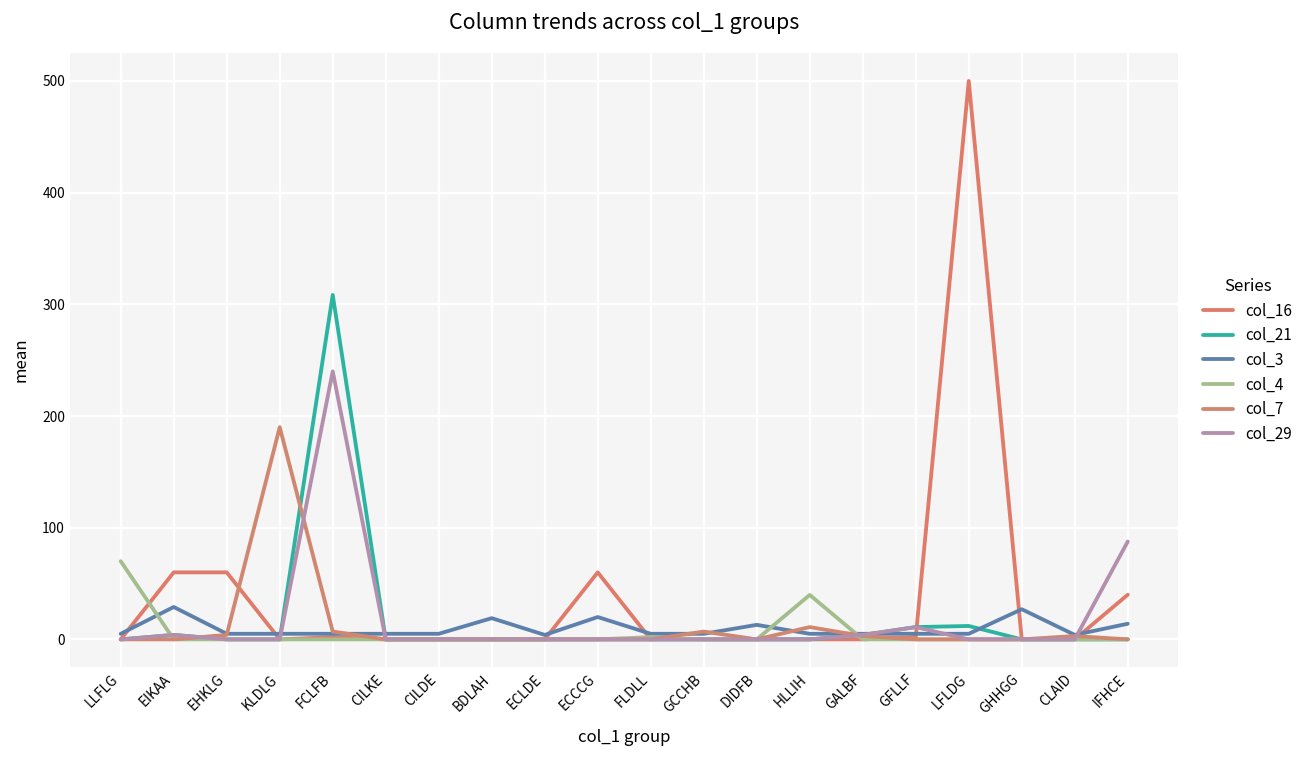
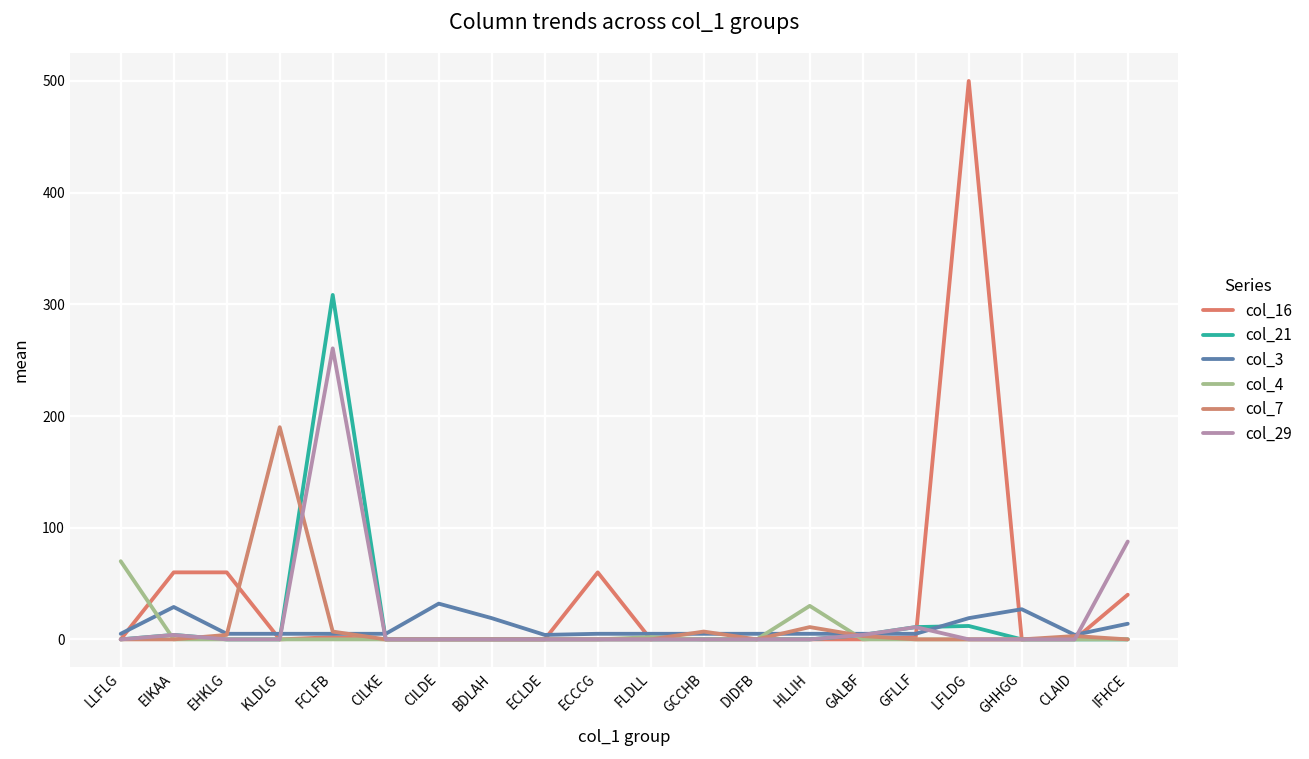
col_29, FCLFB: 240 -> 261
col_3, CILDE: 5 -> 32
col_3, ECCCG: 20 -> 5
col_3, DIDFB: 13 -> 5
col_4, HLLIH: 40 -> 30
col_3, LFLDG: 5 -> 19
